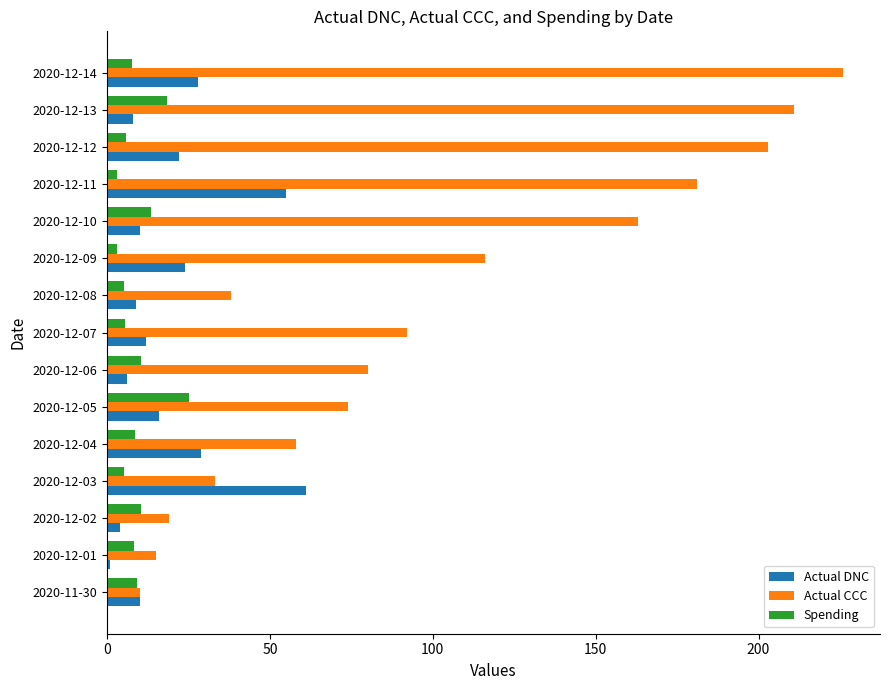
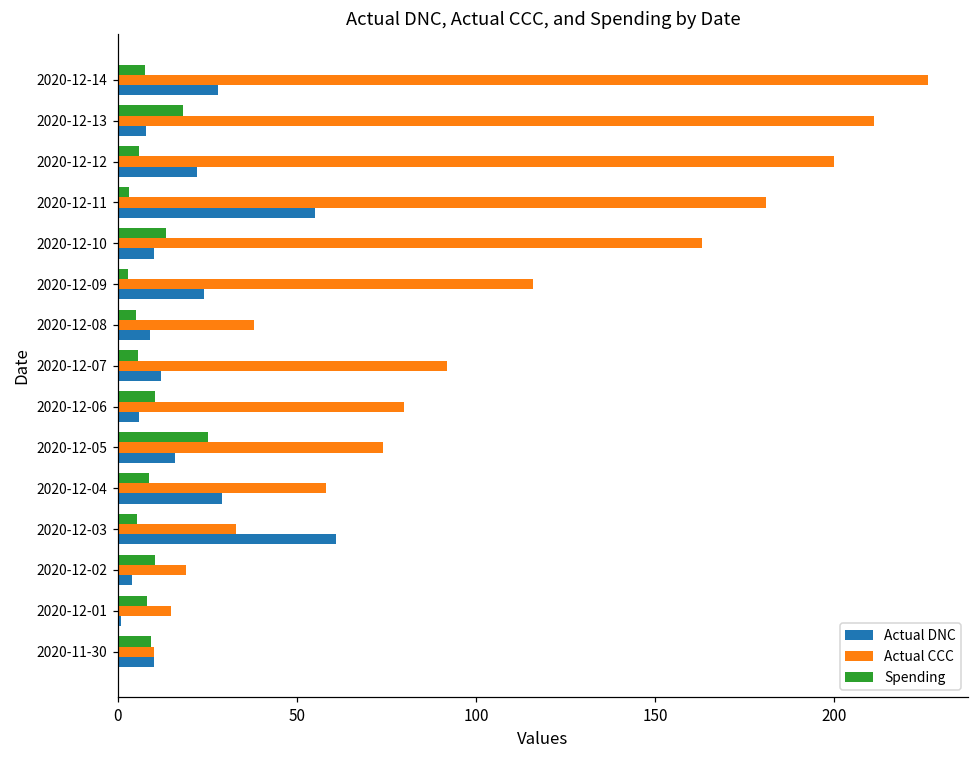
Actual CCC, 2020-12-12: 203 -> 200
